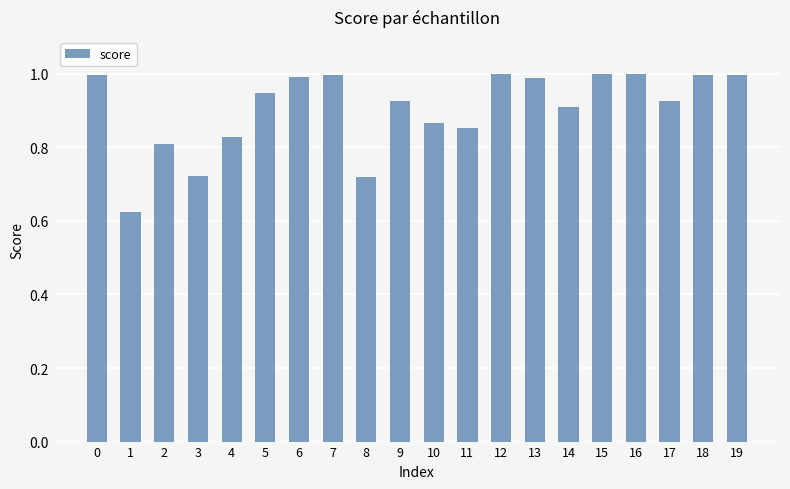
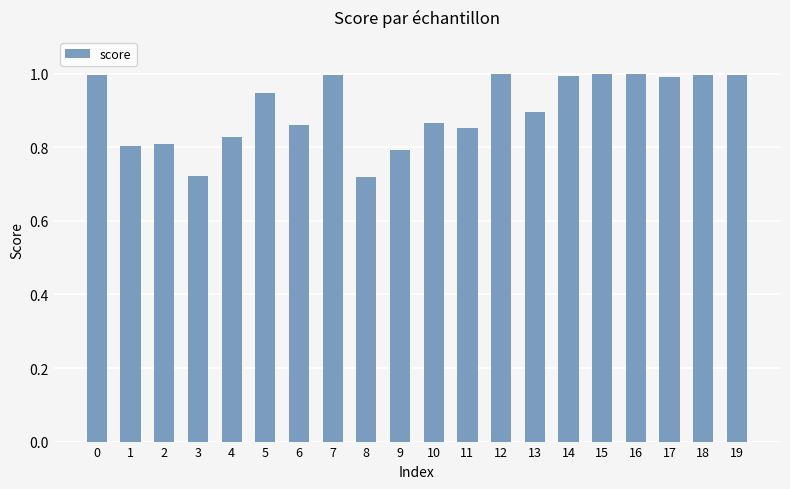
1: 0.62 -> 0.80
6: 0.99 -> 0.86
9: 0.93 -> 0.79
13: 0.99 -> 0.90
14: 0.91 -> 0.99
17: 0.93 -> 0.99
